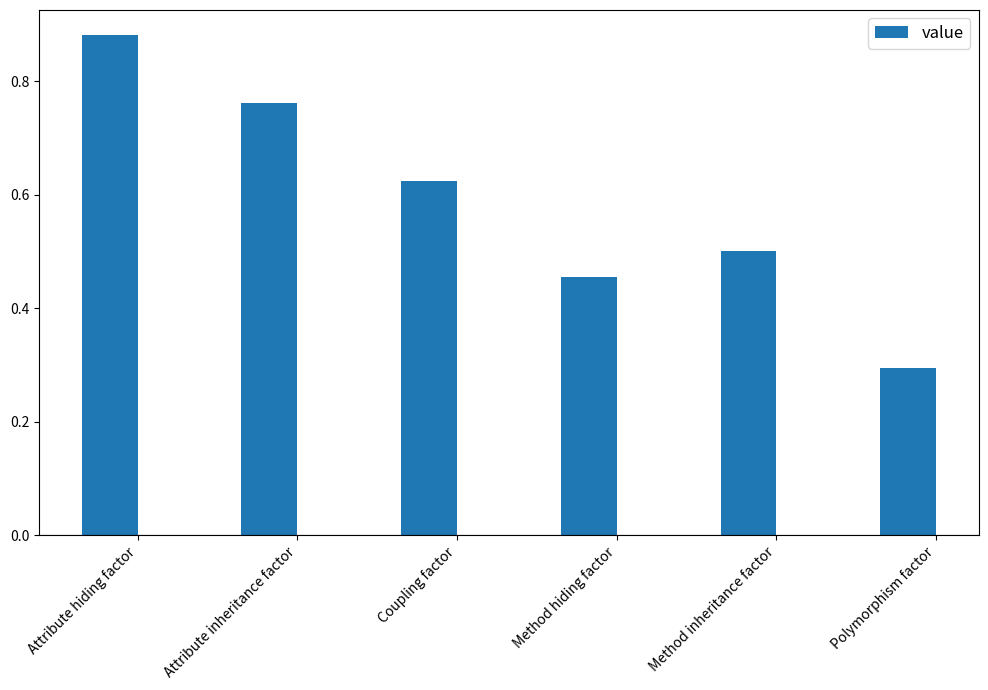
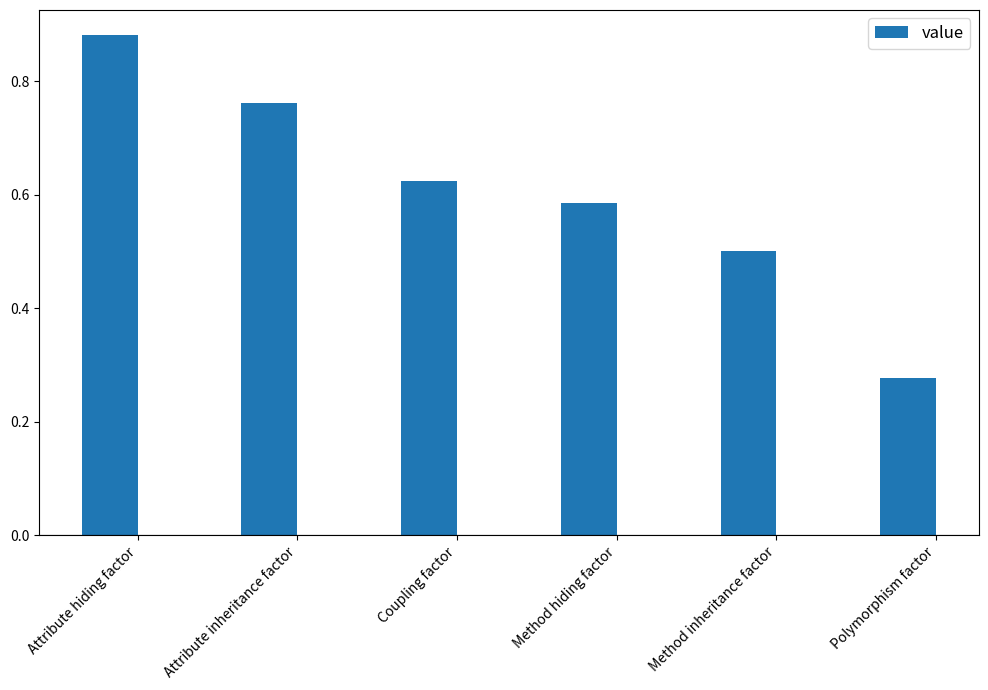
Method hiding factor: 0.45 -> 0.59
Polymorphism factor: 0.29 -> 0.28
